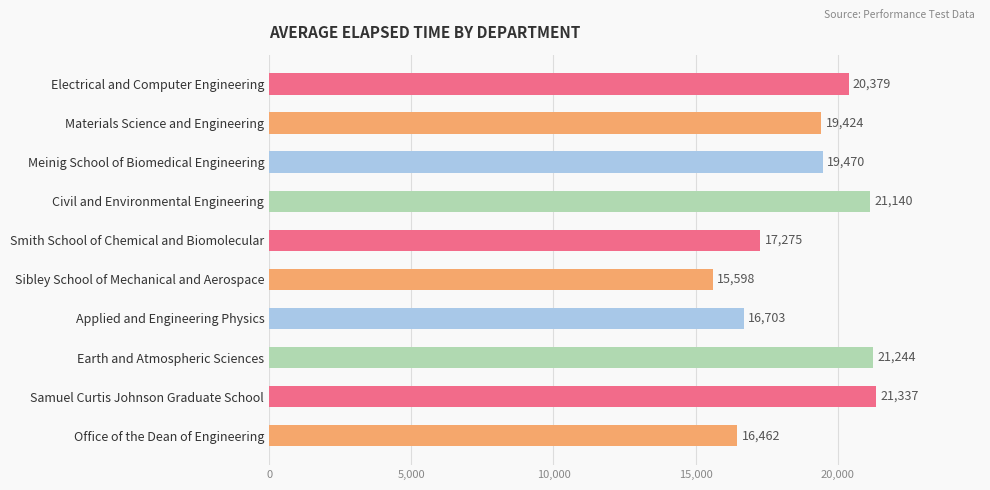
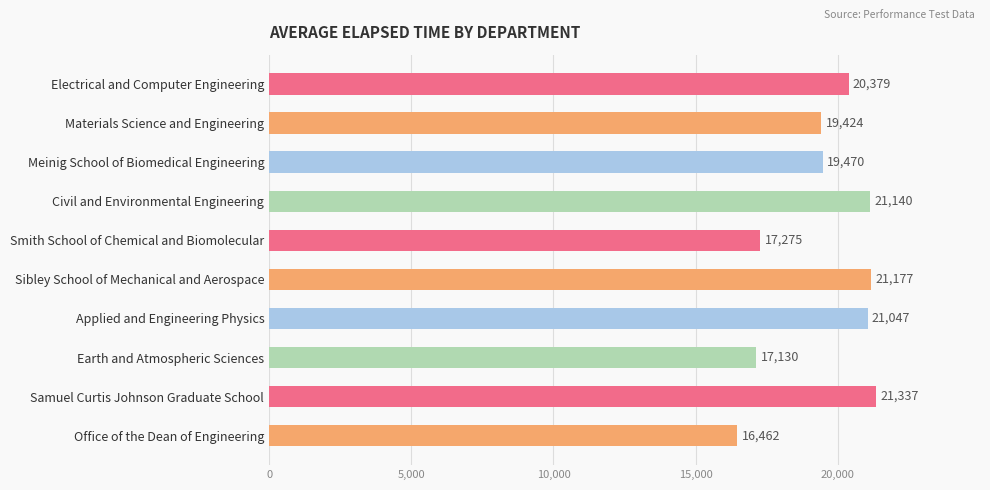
Sibley School of Mechanical and Aerospace: 15,598 -> 21,177
Applied and Engineering Physics: 16,703 -> 21,047
Earth and Atmospheric Sciences: 21,244 -> 17,130
